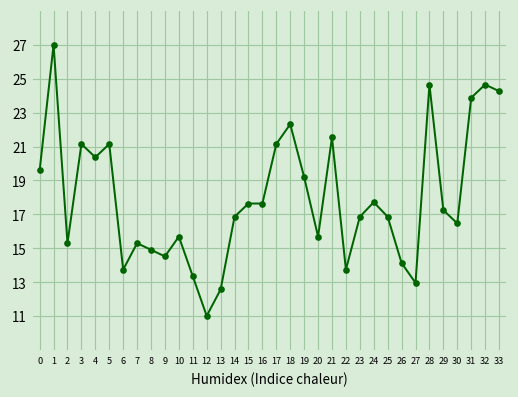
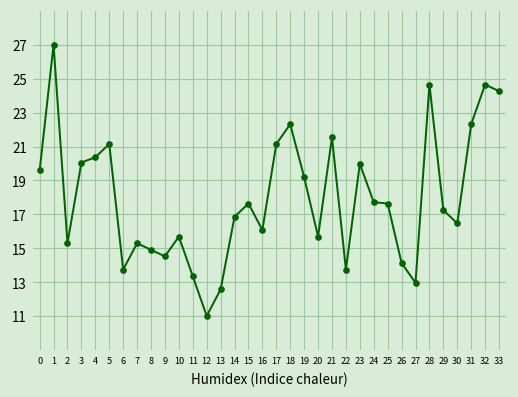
3: 21.1 -> 20.1
16: 17.6 -> 16.1
23: 16.9 -> 20.0
25: 16.9 -> 17.6
31: 23.9 -> 22.3
